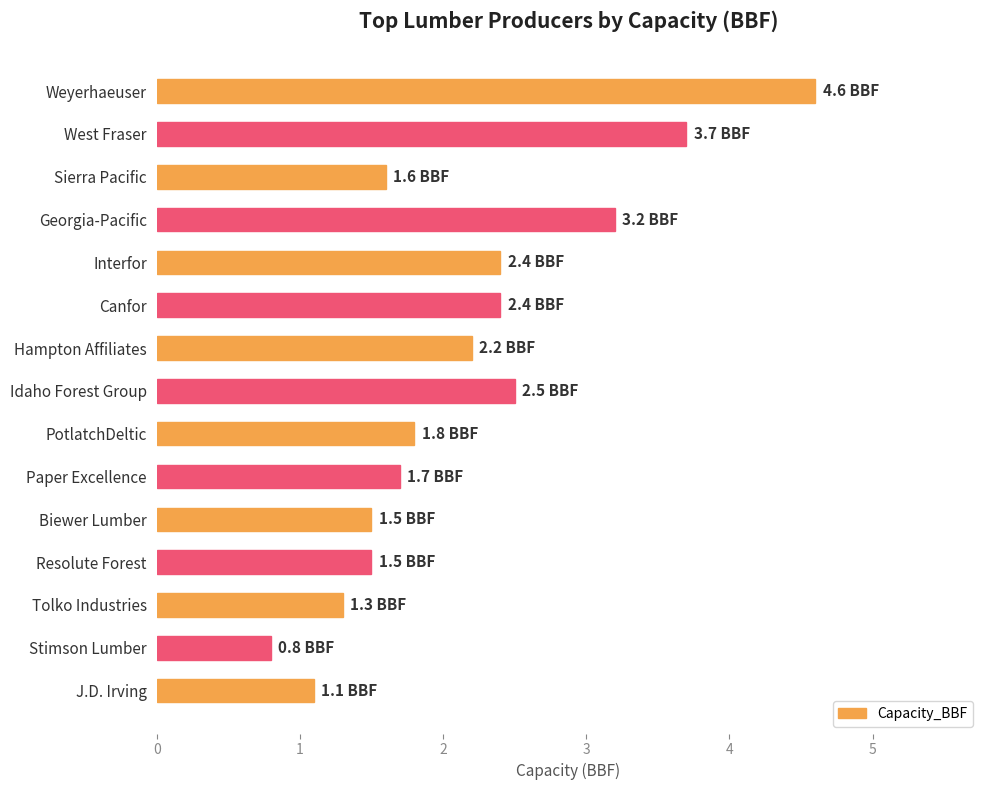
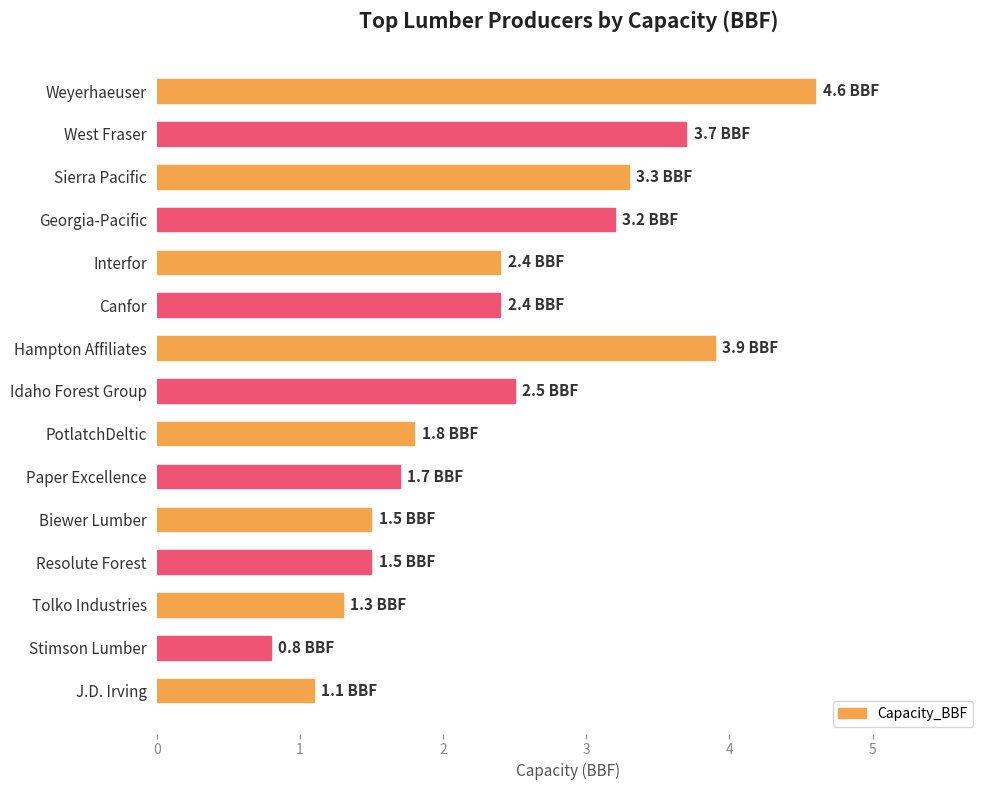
Sierra Pacific: 1.6 -> 3.3
Hampton Affiliates: 2.2 -> 3.9
